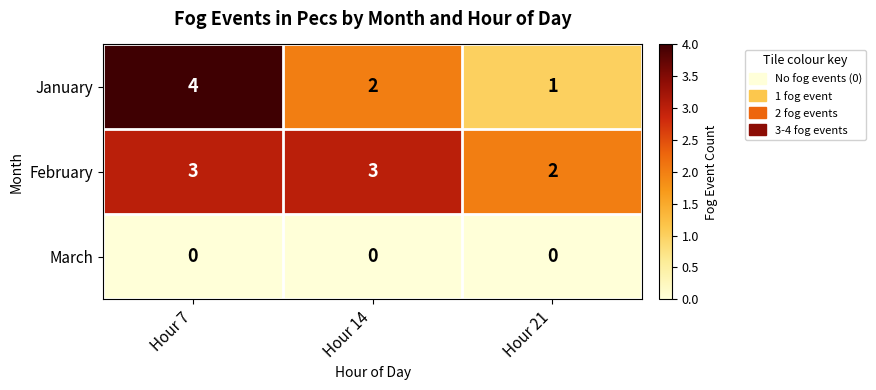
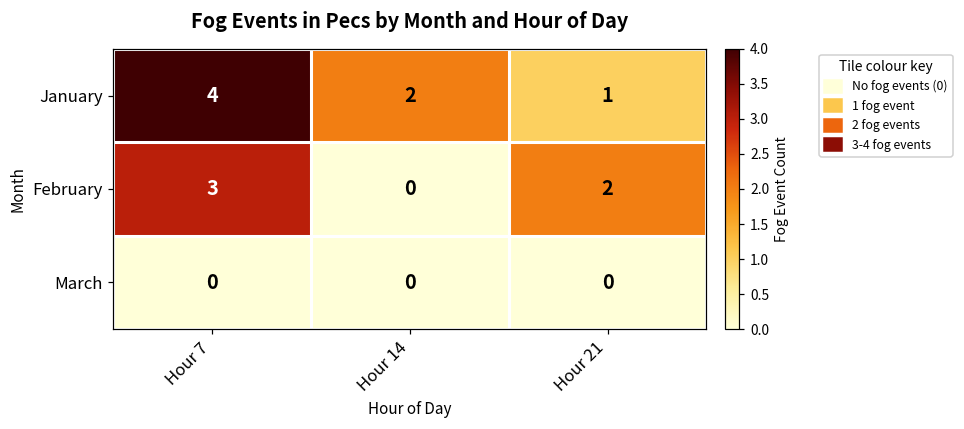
February, Hour 14: 3 -> 0
